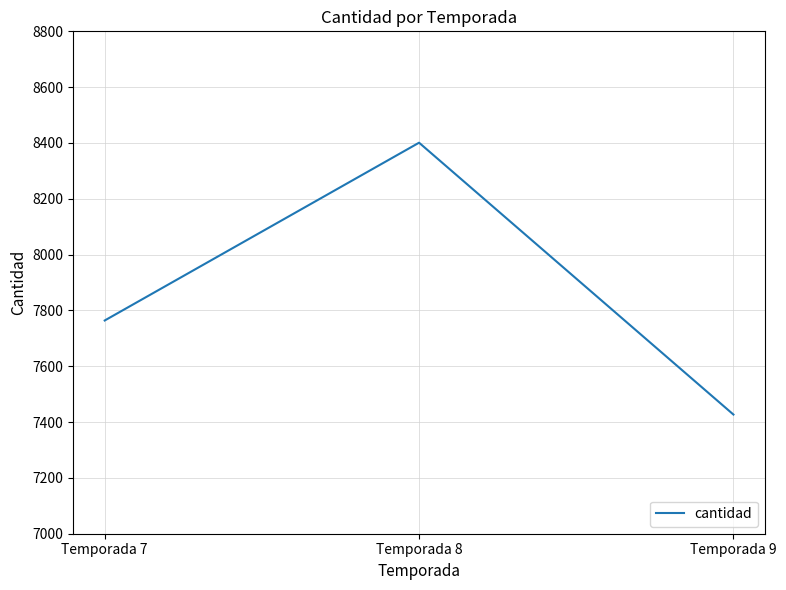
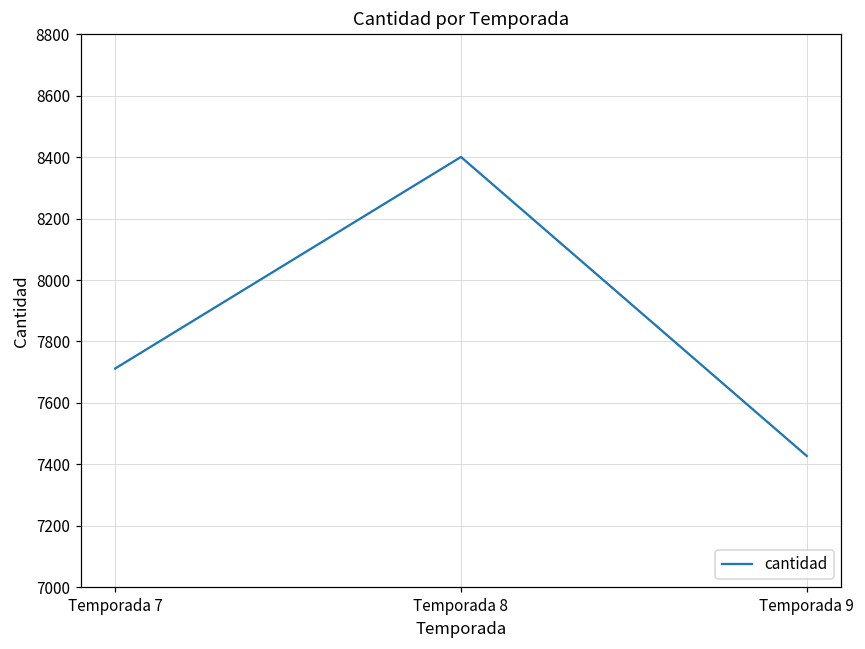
Temporada 7: 7760 -> 7710
